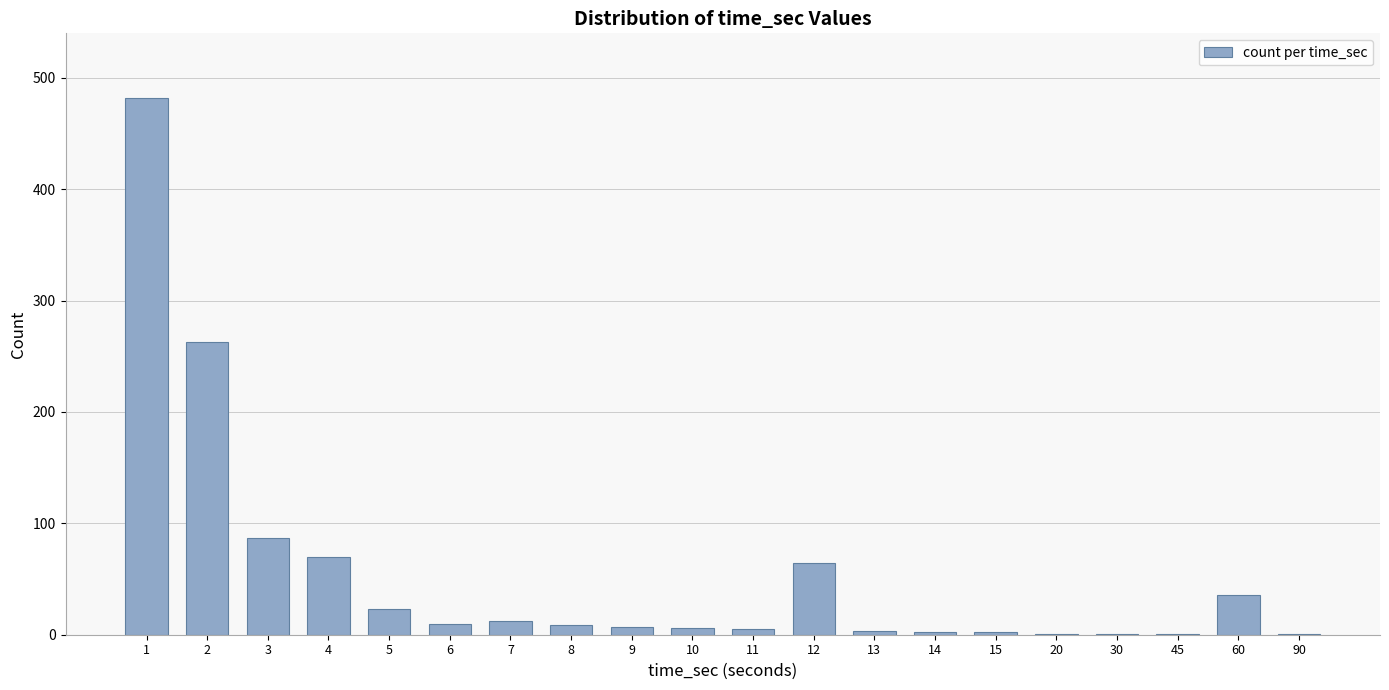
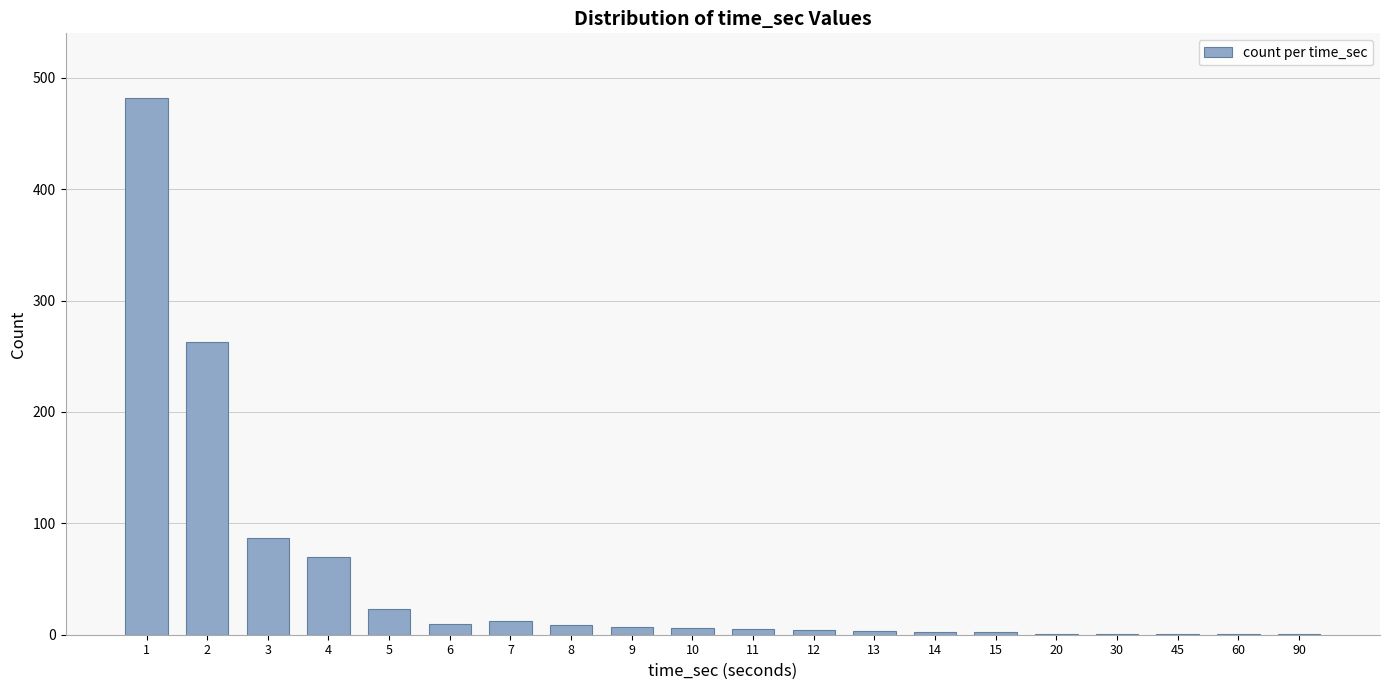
12: 64 -> 4
60: 36 -> 1
